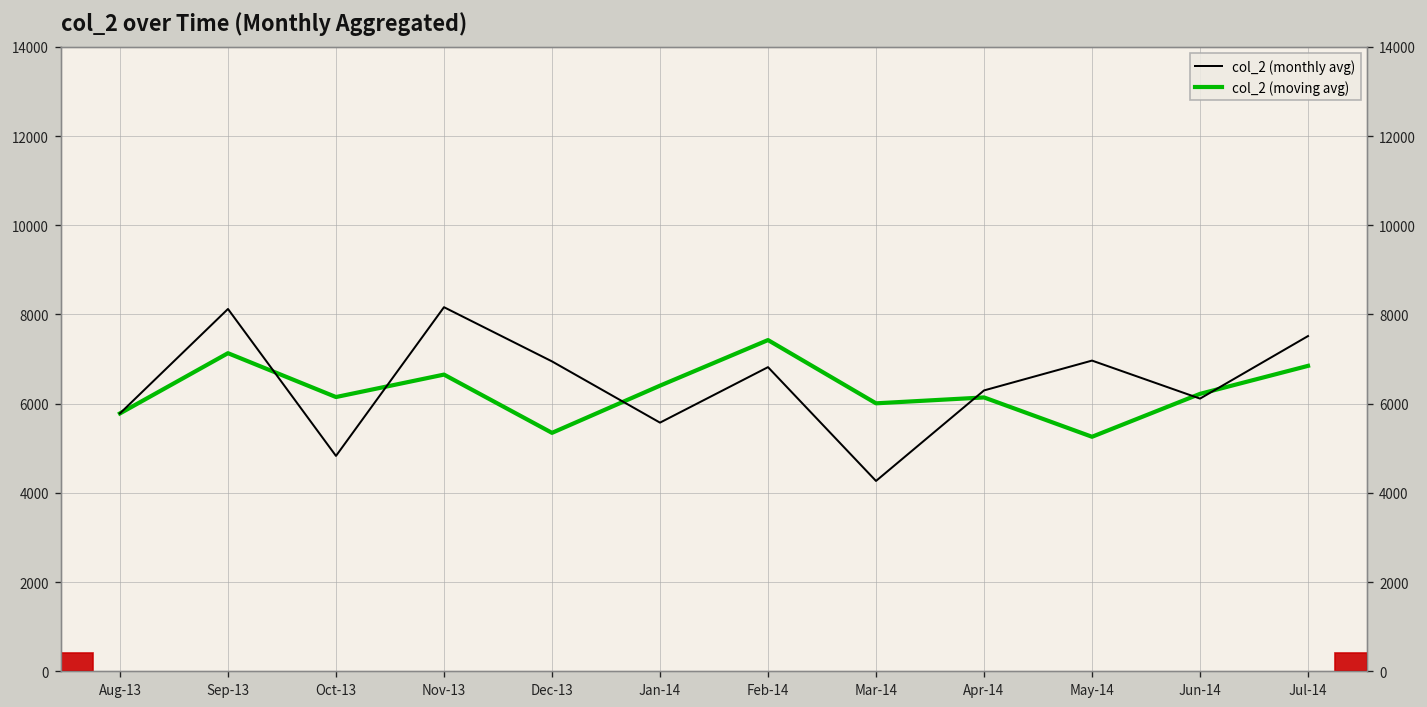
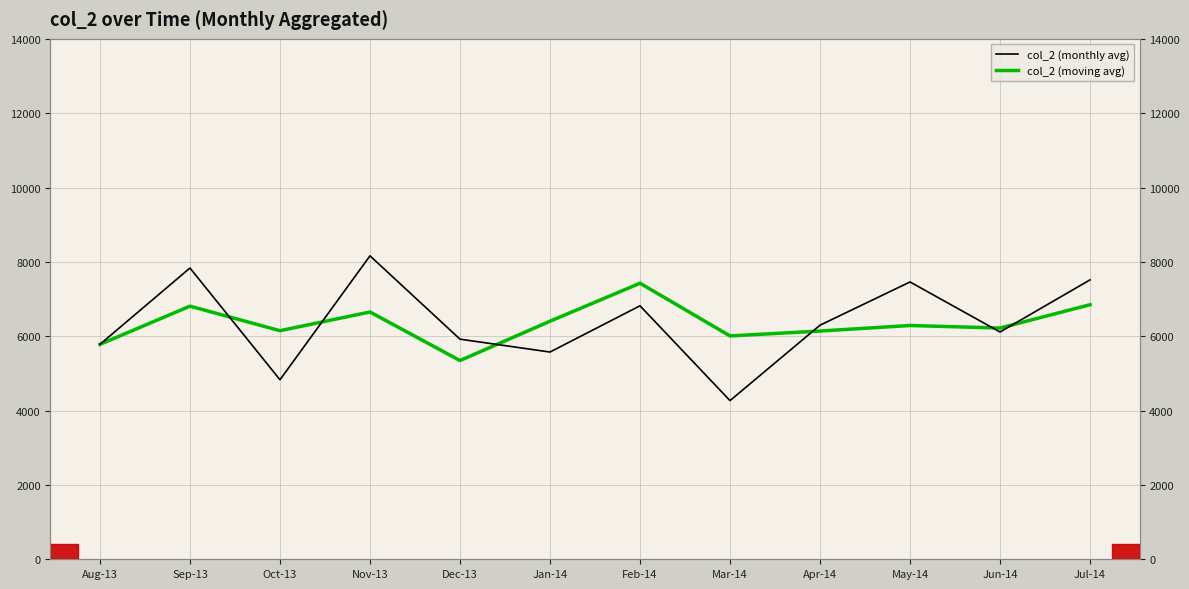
col_2 (monthly avg), Sep-13: 8100 -> 7800
col_2 (moving avg), Sep-13: 7100 -> 6800
col_2 (monthly avg), Dec-13: 6900 -> 5900
col_2 (monthly avg), May-14: 7000 -> 7500
col_2 (moving avg), May-14: 5300 -> 6300
